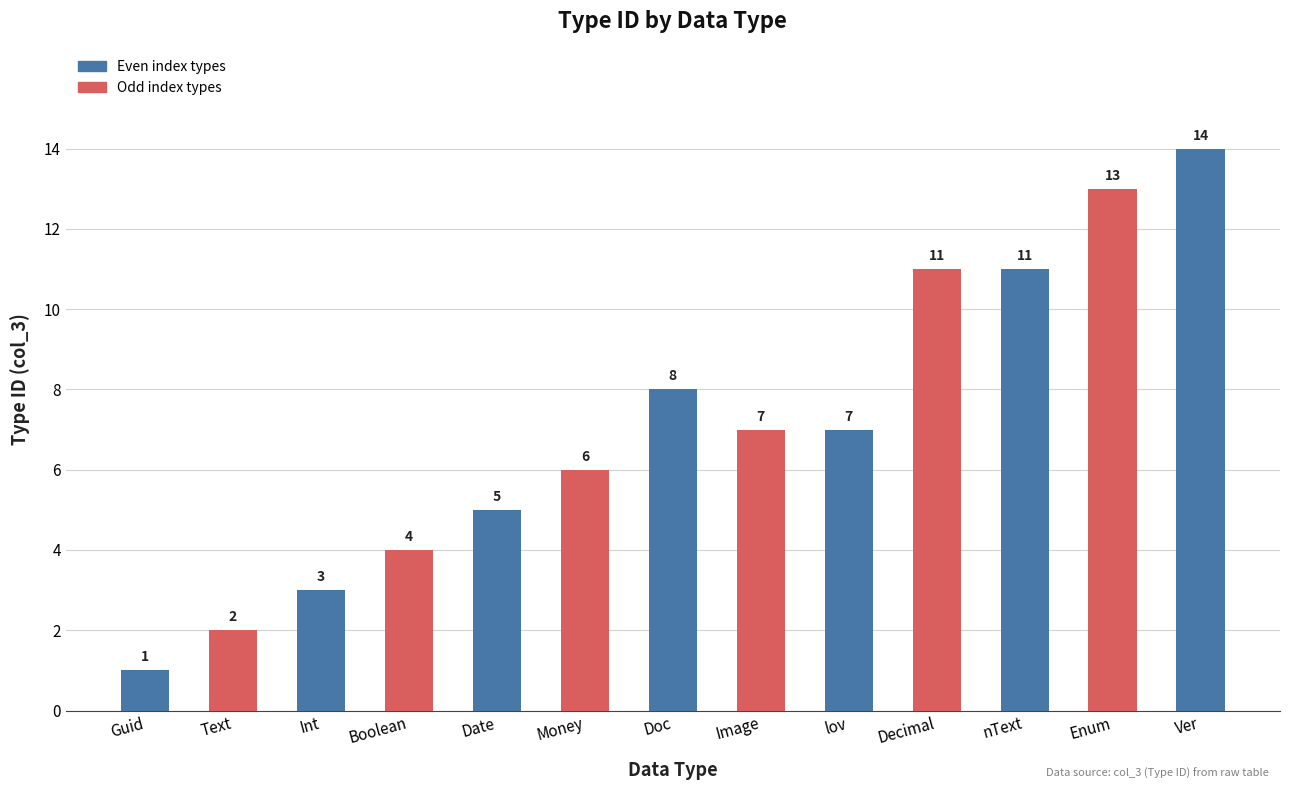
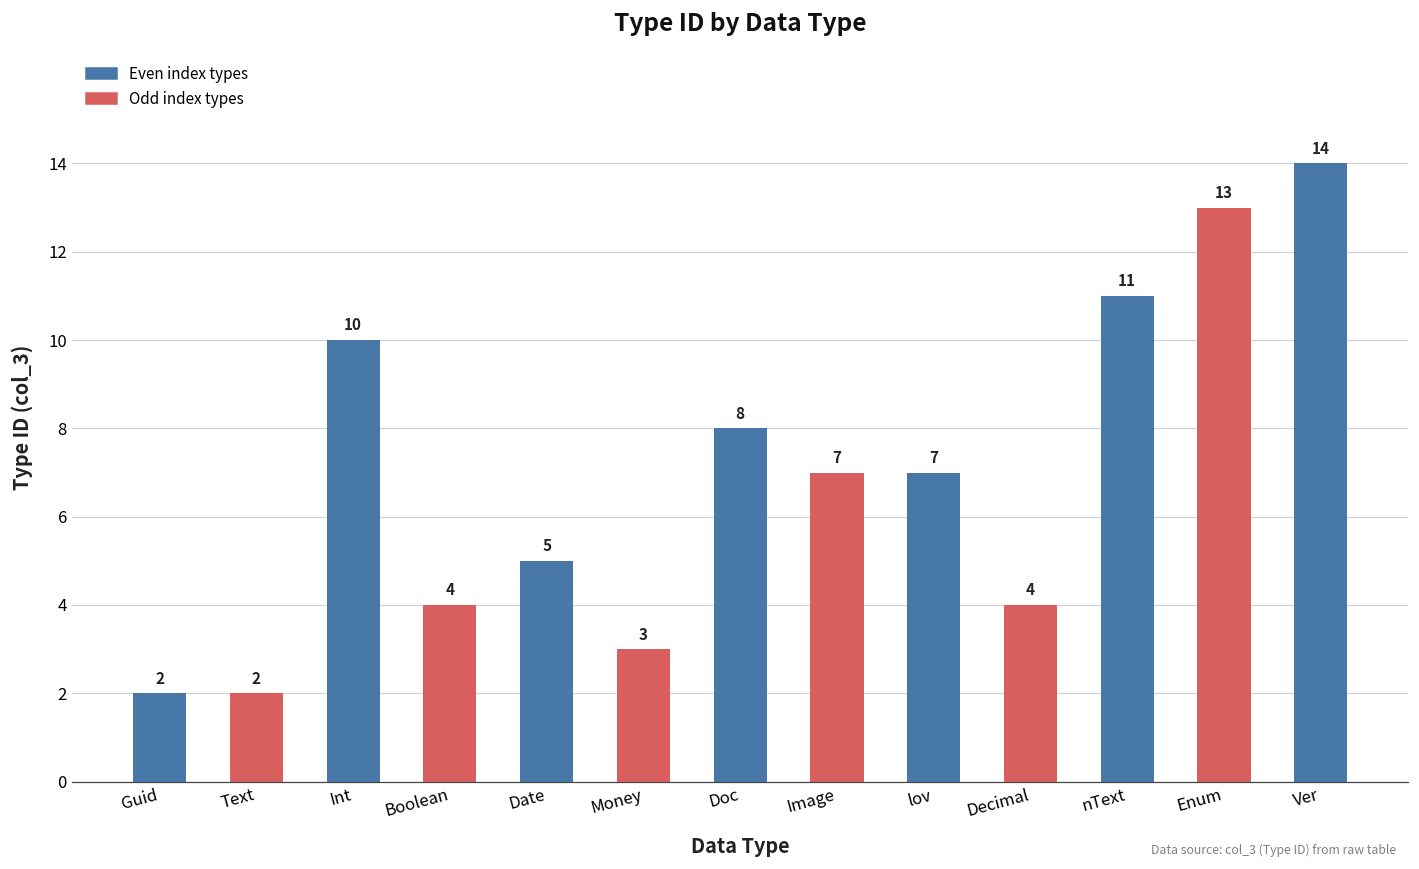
Guid: 1 -> 2
Int: 3 -> 10
Money: 6 -> 3
Decimal: 11 -> 4
